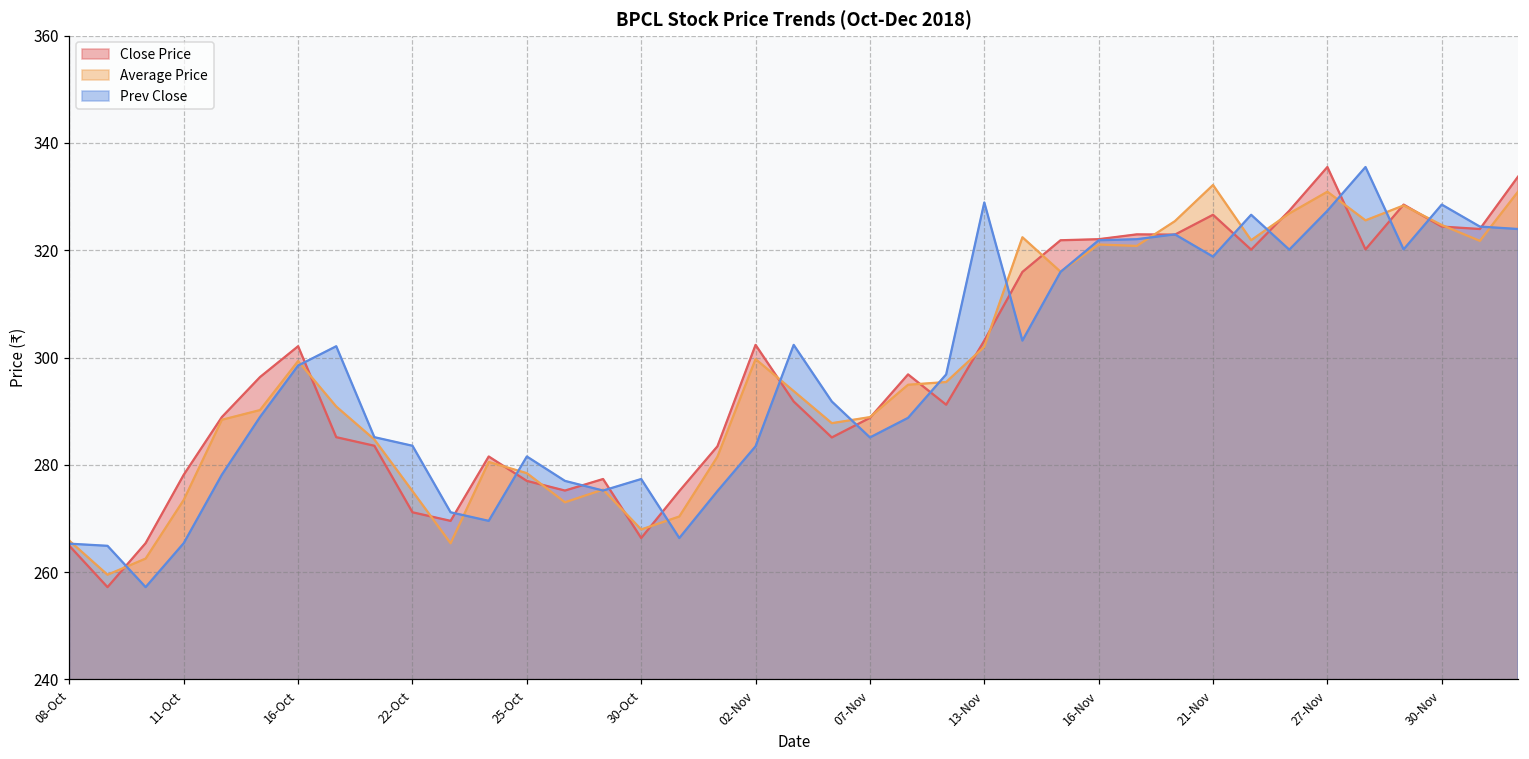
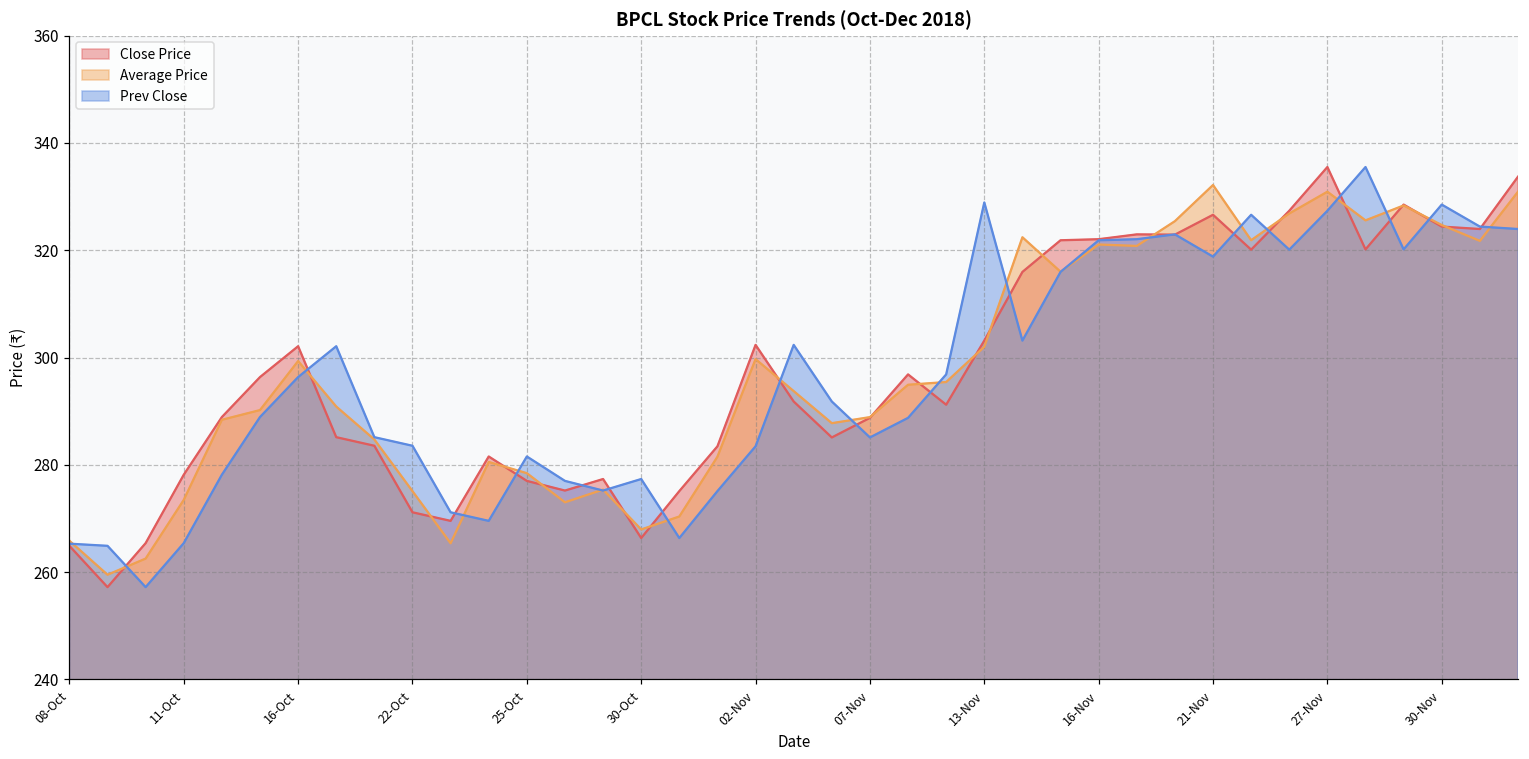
Prev Close, 16-Oct: 299 -> 296
